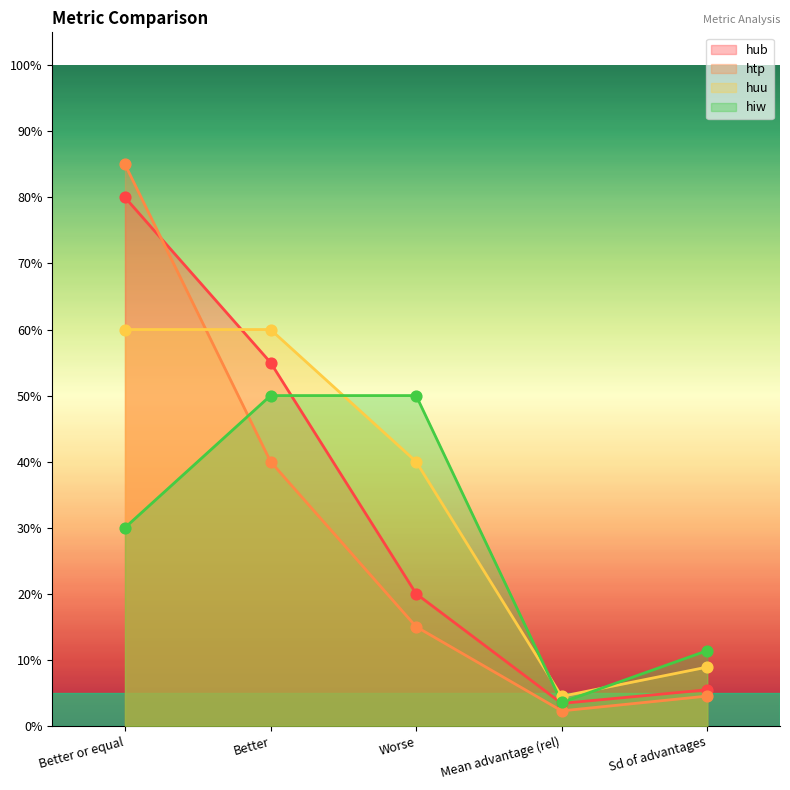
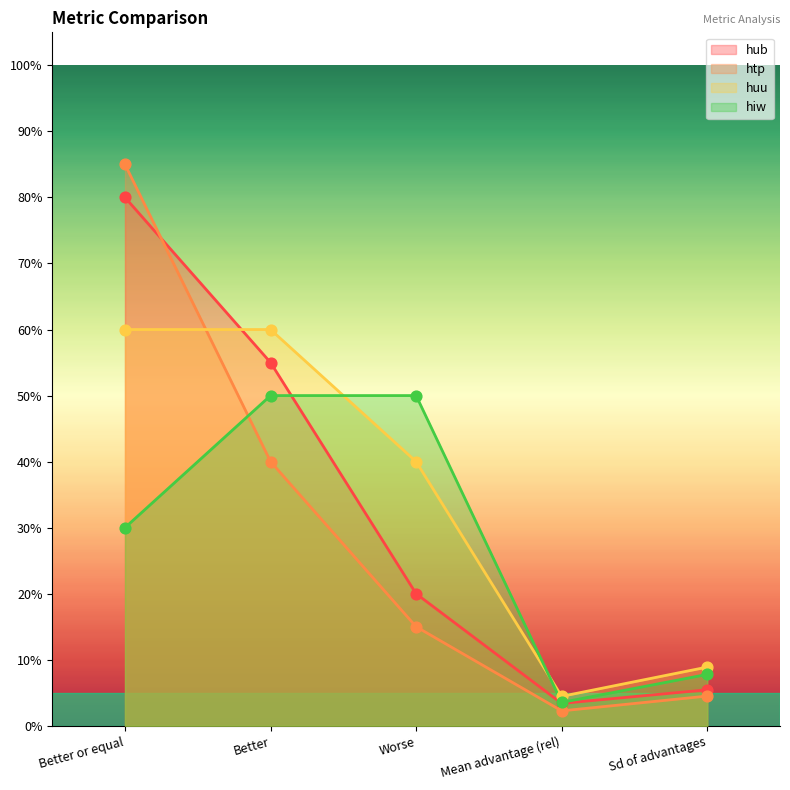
hiw, Sd of advantages: 11% -> 8%
